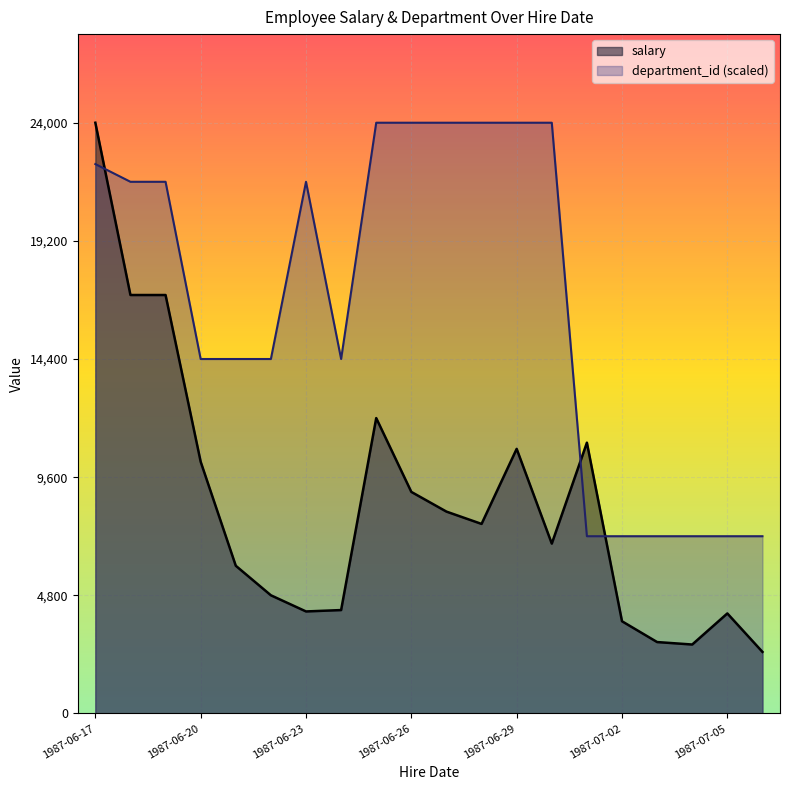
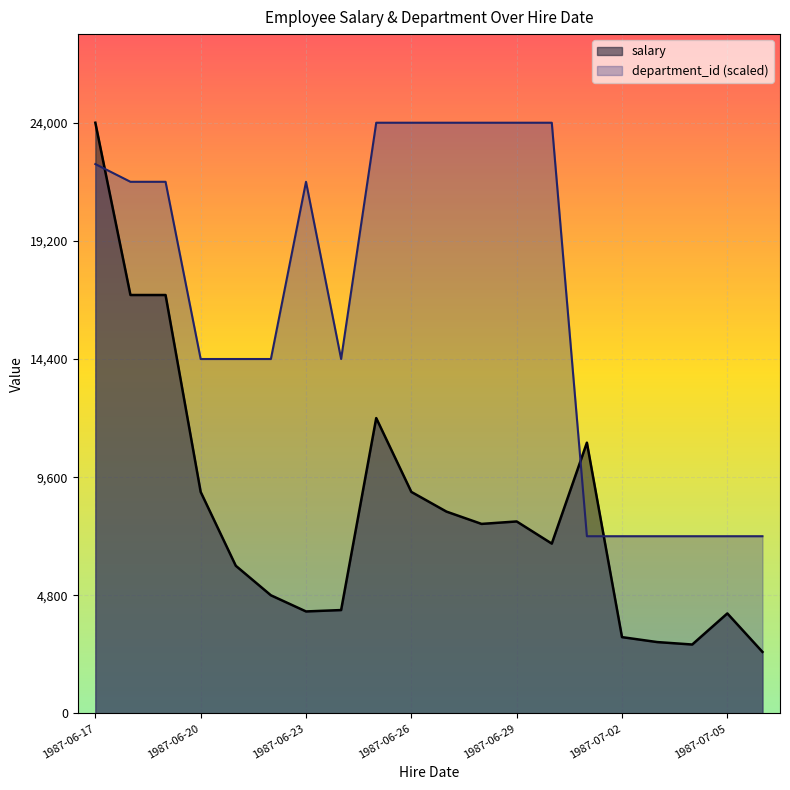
salary, 1987-06-20: 10,200 -> 9,000
salary, 1987-06-29: 10,700 -> 7,800
salary, 1987-07-02: 3,700 -> 3,100
